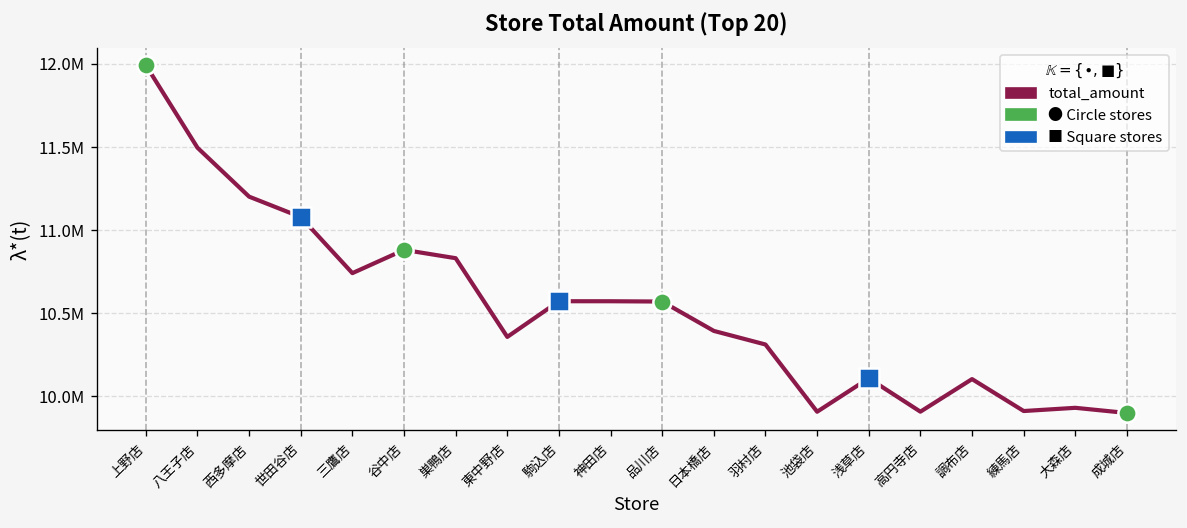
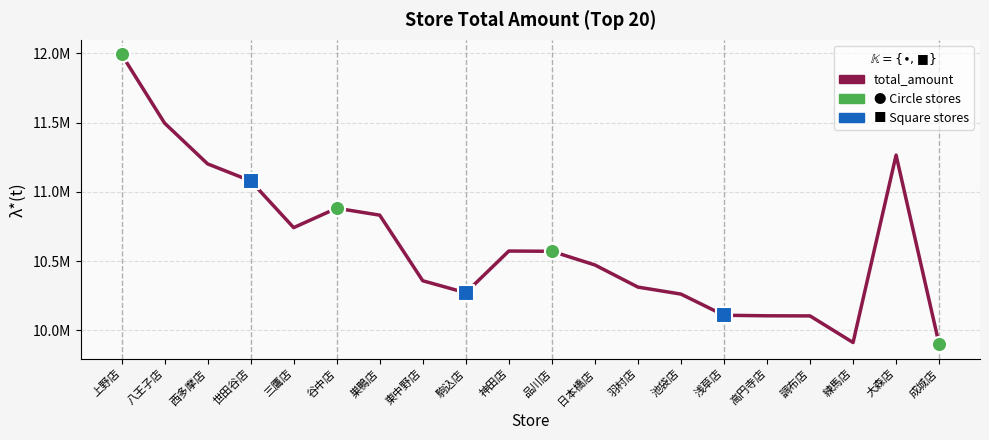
total_amount, 駒込店: 10570000 -> 10270000
total_amount, 日本橋店: 10390000 -> 10470000
total_amount, 池袋店: 9910000 -> 10260000
total_amount, 高円寺店: 9910000 -> 10110000
total_amount, 大森店: 9930000 -> 11260000
